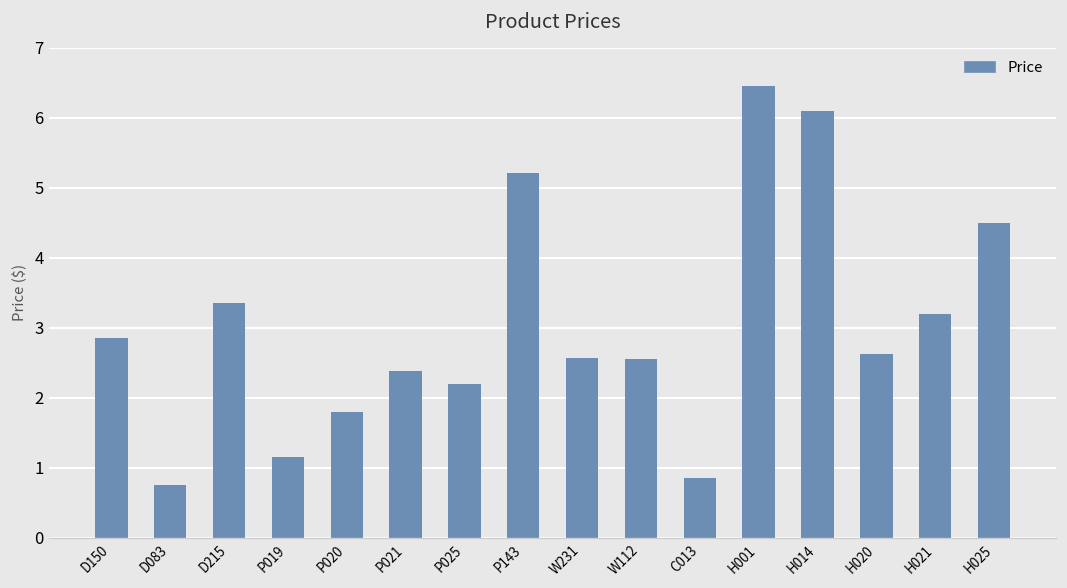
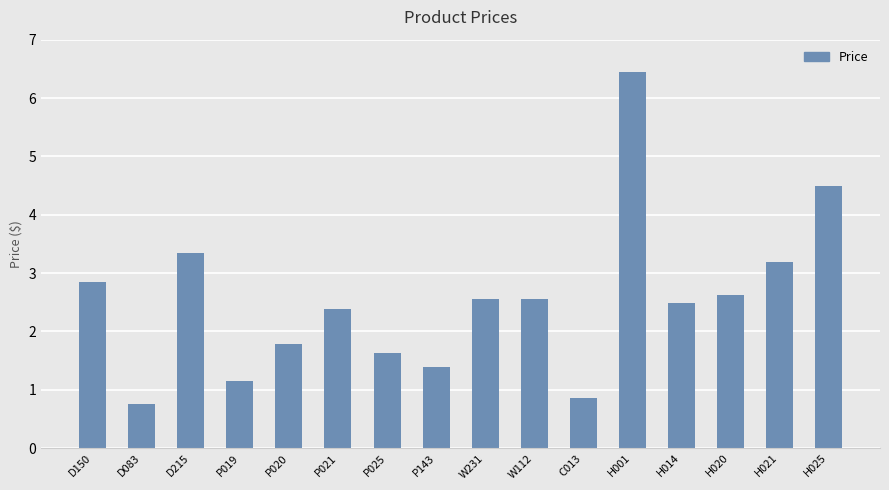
P025: 2.2 -> 1.6
P143: 5.2 -> 1.4
H014: 6.1 -> 2.5
